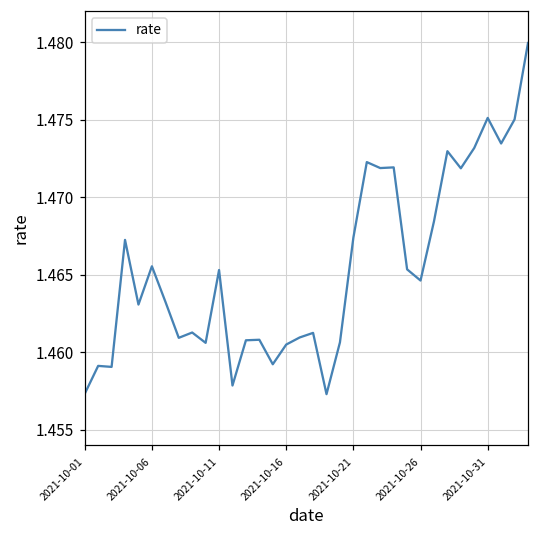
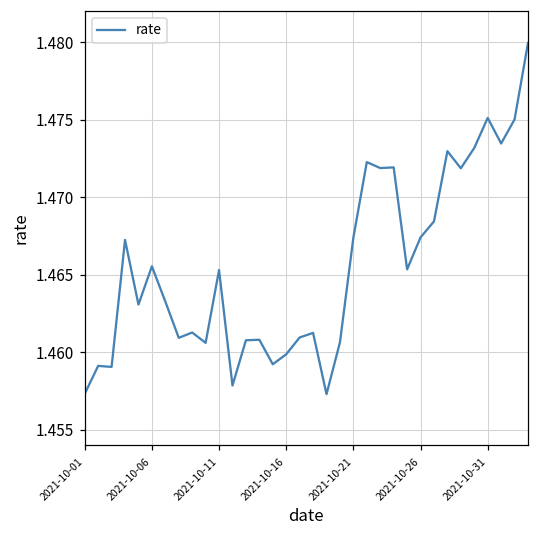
2021-10-16: 1.4605 -> 1.4599
2021-10-26: 1.4646 -> 1.4674
